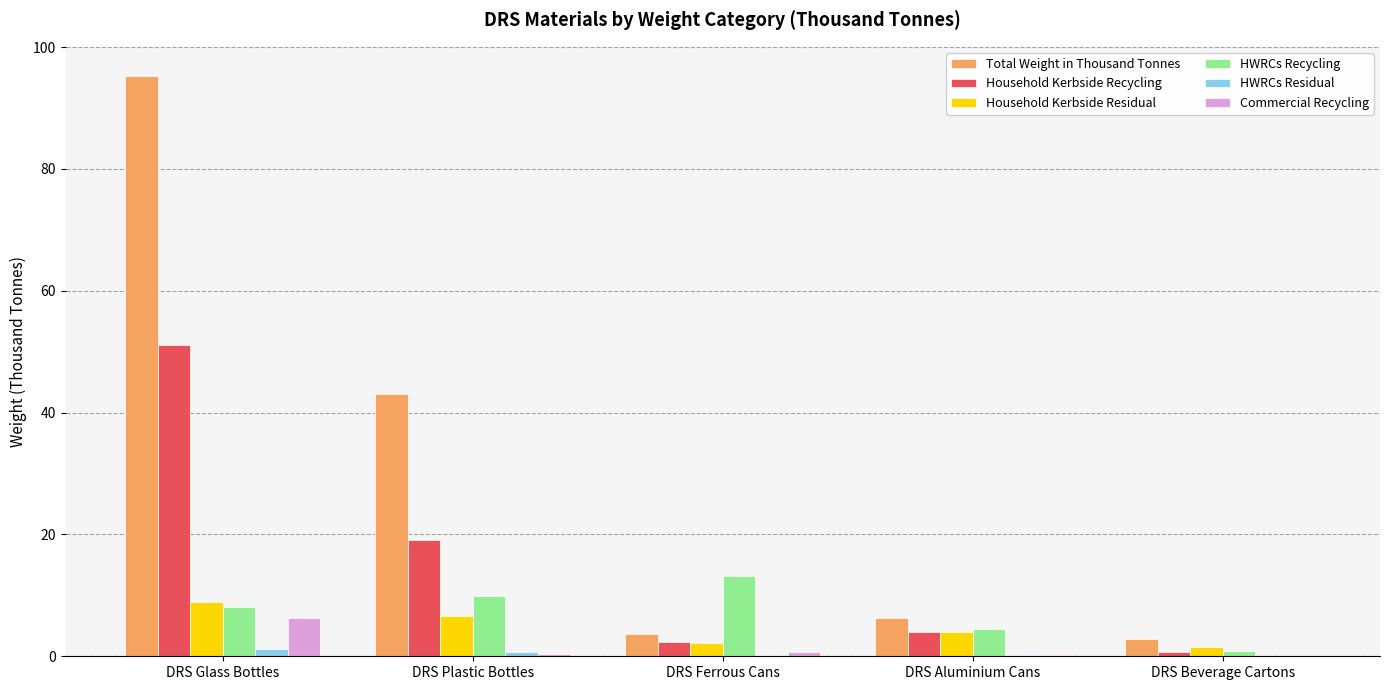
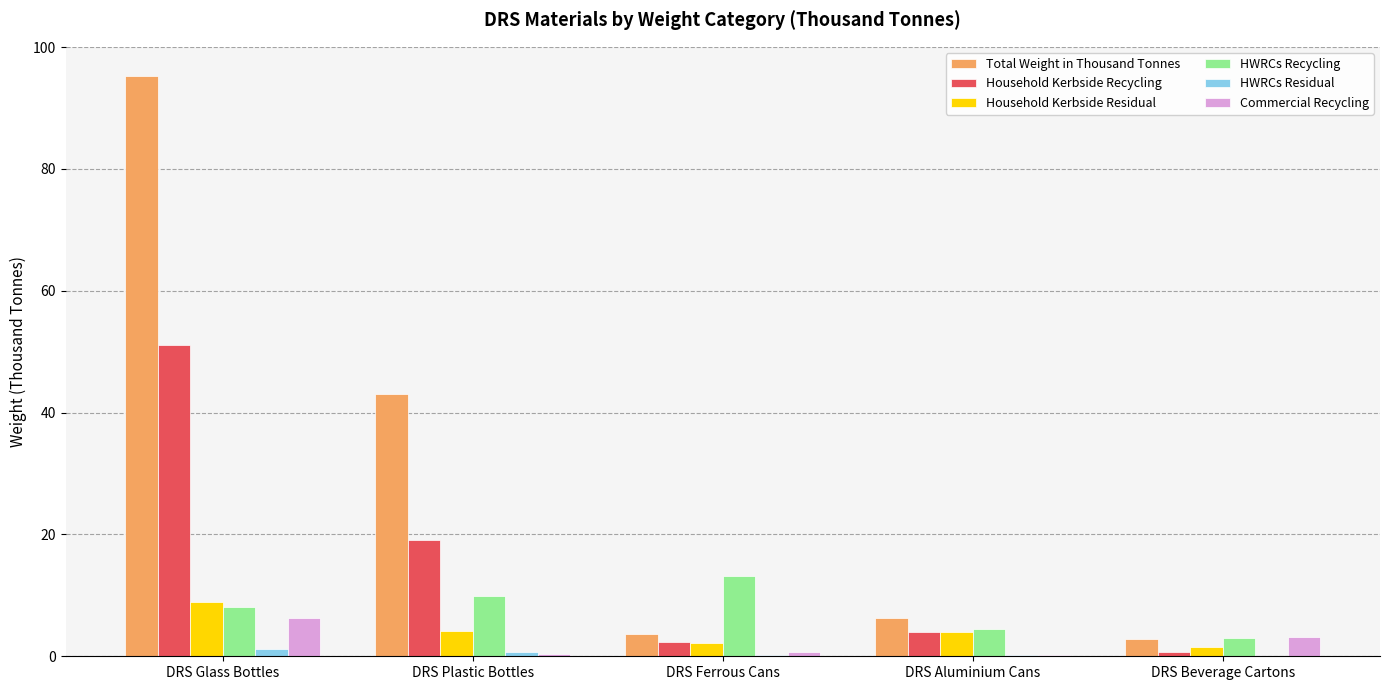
Household Kerbside Residual, DRS Plastic Bottles: 7 -> 4
HWRCs Recycling, DRS Beverage Cartons: 1 -> 3
Commercial Recycling, DRS Beverage Cartons: 0 -> 3
